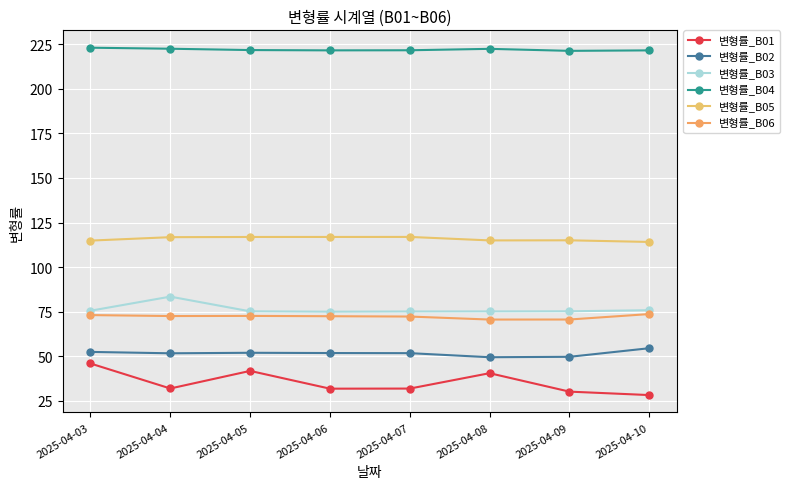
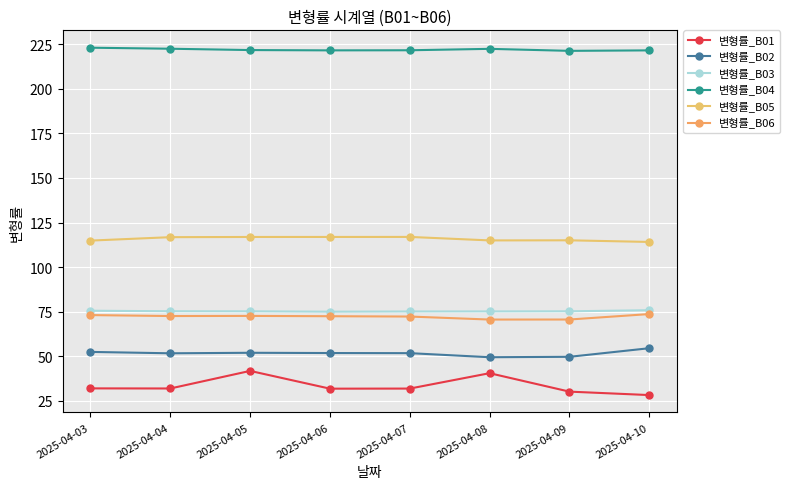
변형률_B01, 2025-04-03: 46 -> 32
변형률_B03, 2025-04-04: 83 -> 75
